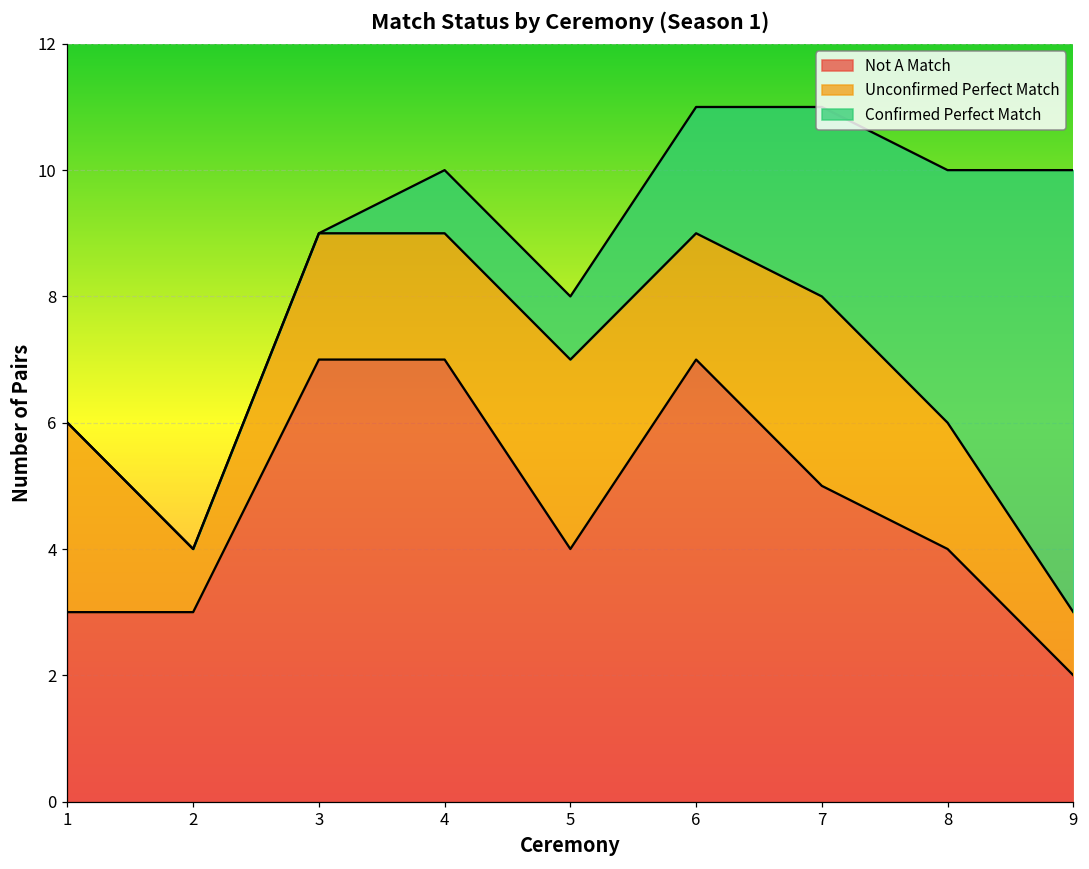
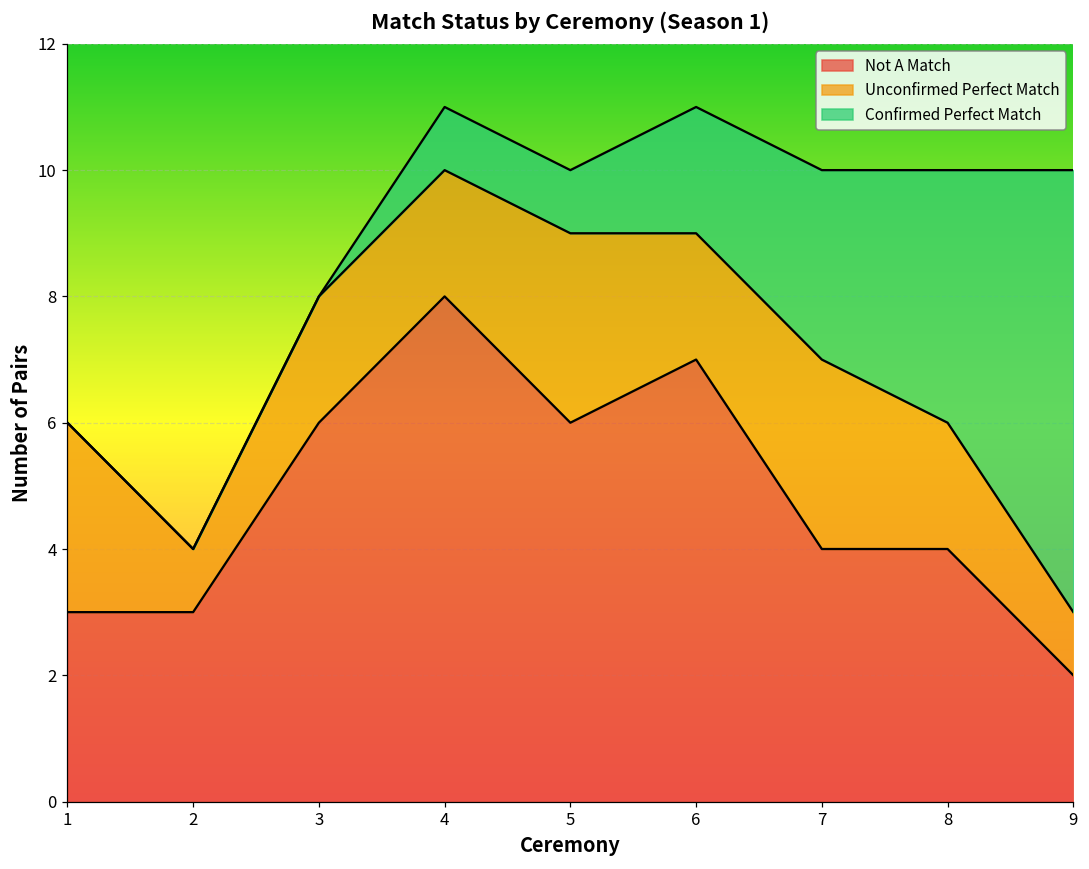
Not A Match, 3: 7 -> 6
Not A Match, 4: 7 -> 8
Not A Match, 5: 4 -> 6
Not A Match, 7: 5 -> 4
